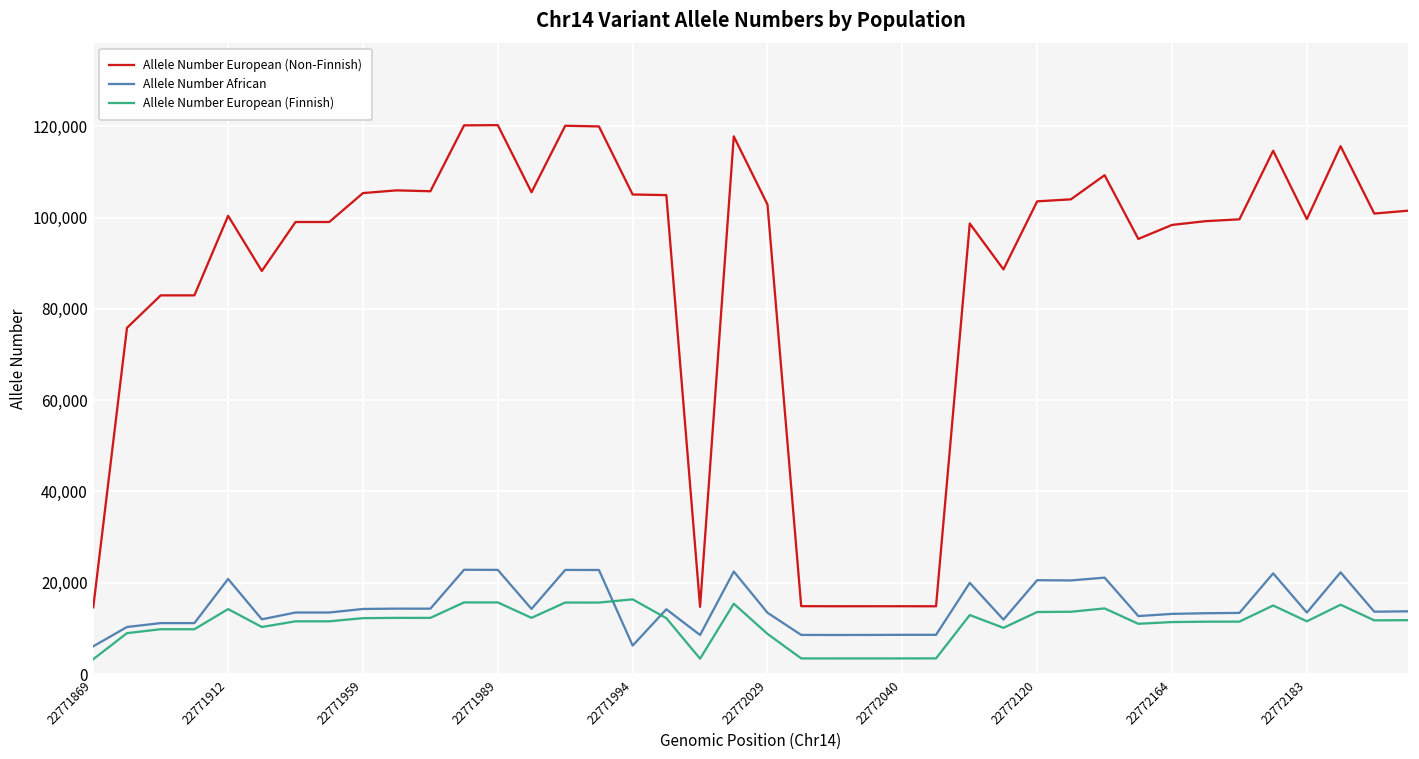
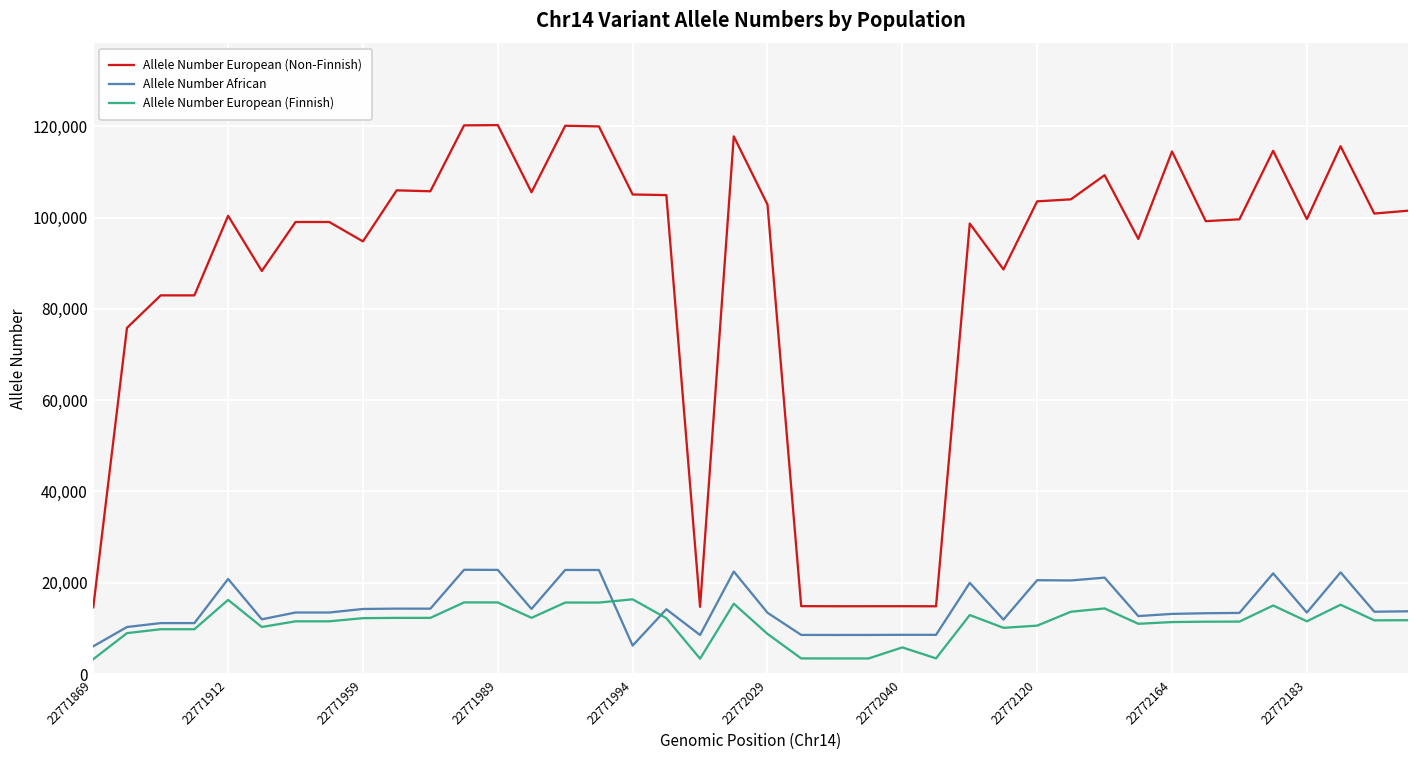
Allele Number European (Finnish), 22771912: 14,000 -> 16,000
Allele Number European (Non-Finnish), 22771959: 105,000 -> 95,000
Allele Number European (Finnish), 22772040: 3,000 -> 6,000
Allele Number European (Finnish), 22772120: 14,000 -> 11,000
Allele Number European (Non-Finnish), 22772164: 98,000 -> 114,000
